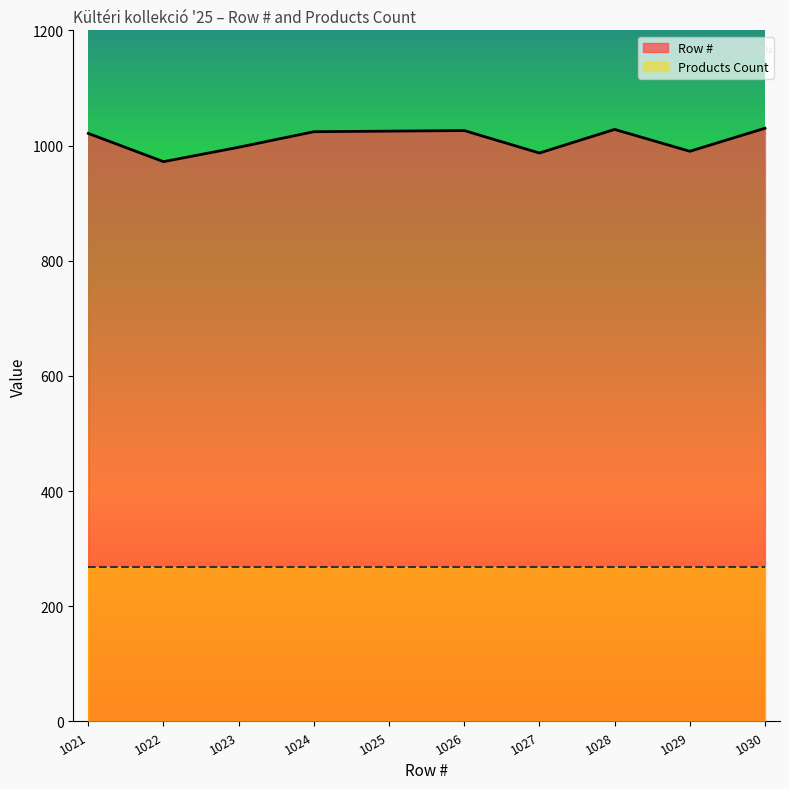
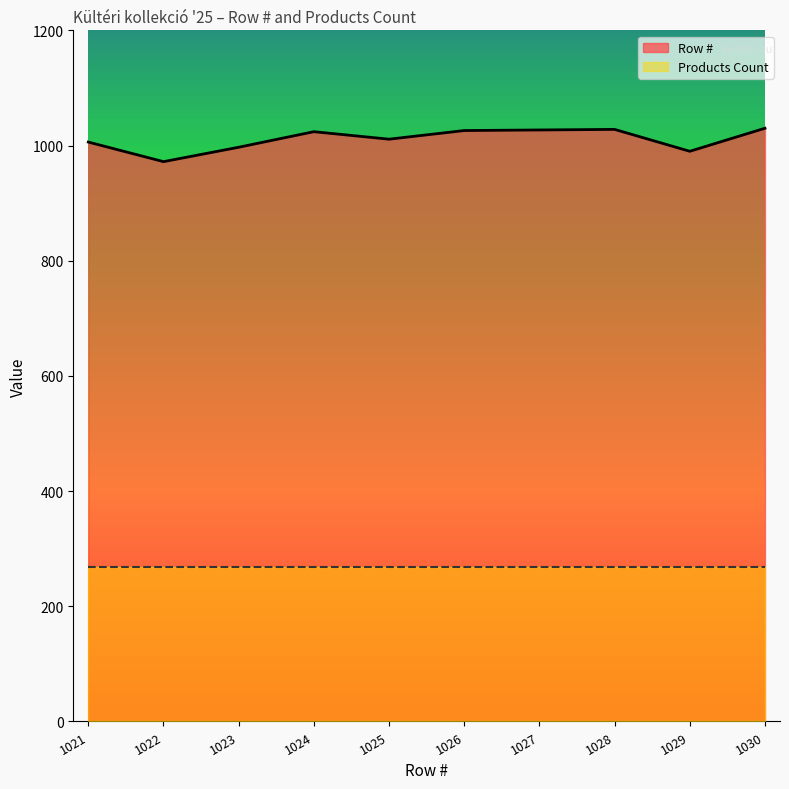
Row #, 1021: 1020 -> 1010
Row #, 1025: 1030 -> 1010
Row #, 1027: 990 -> 1030
